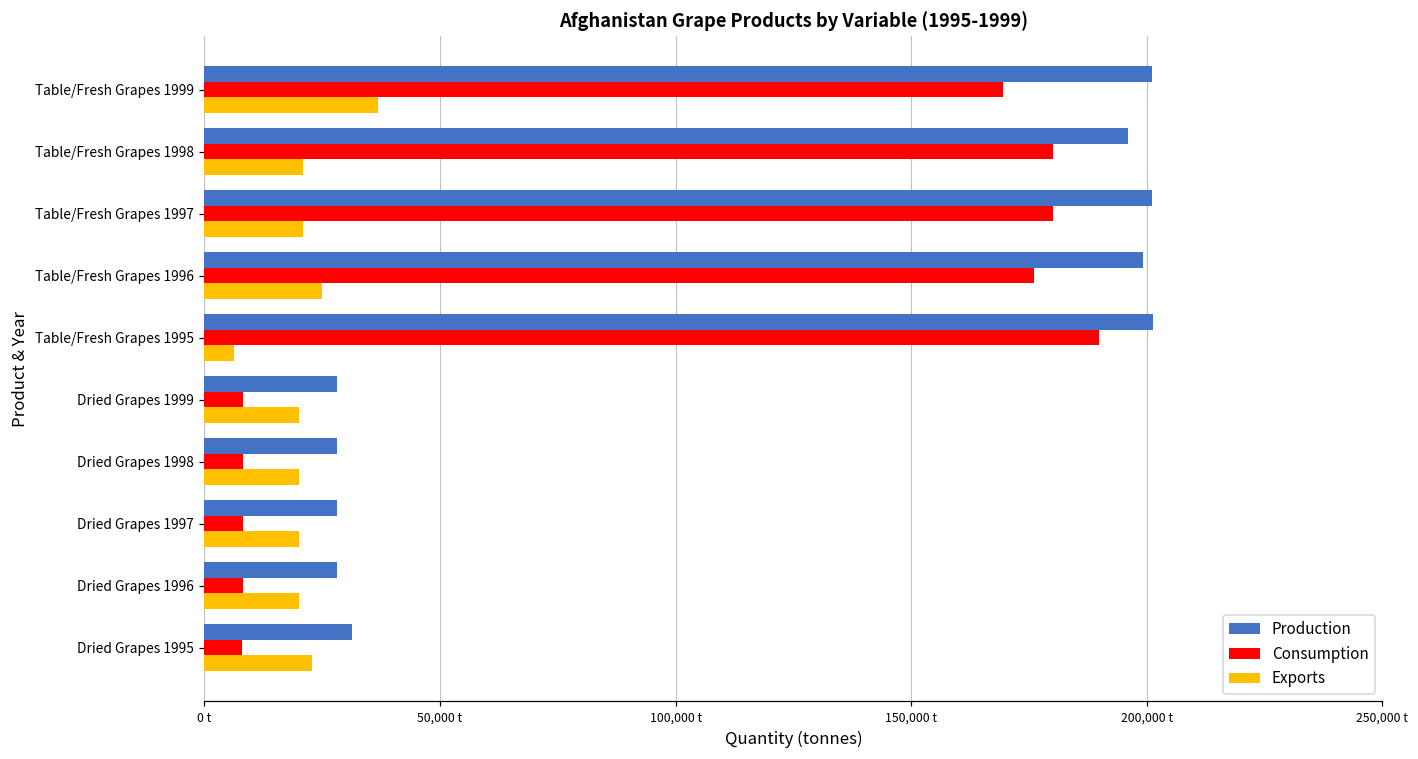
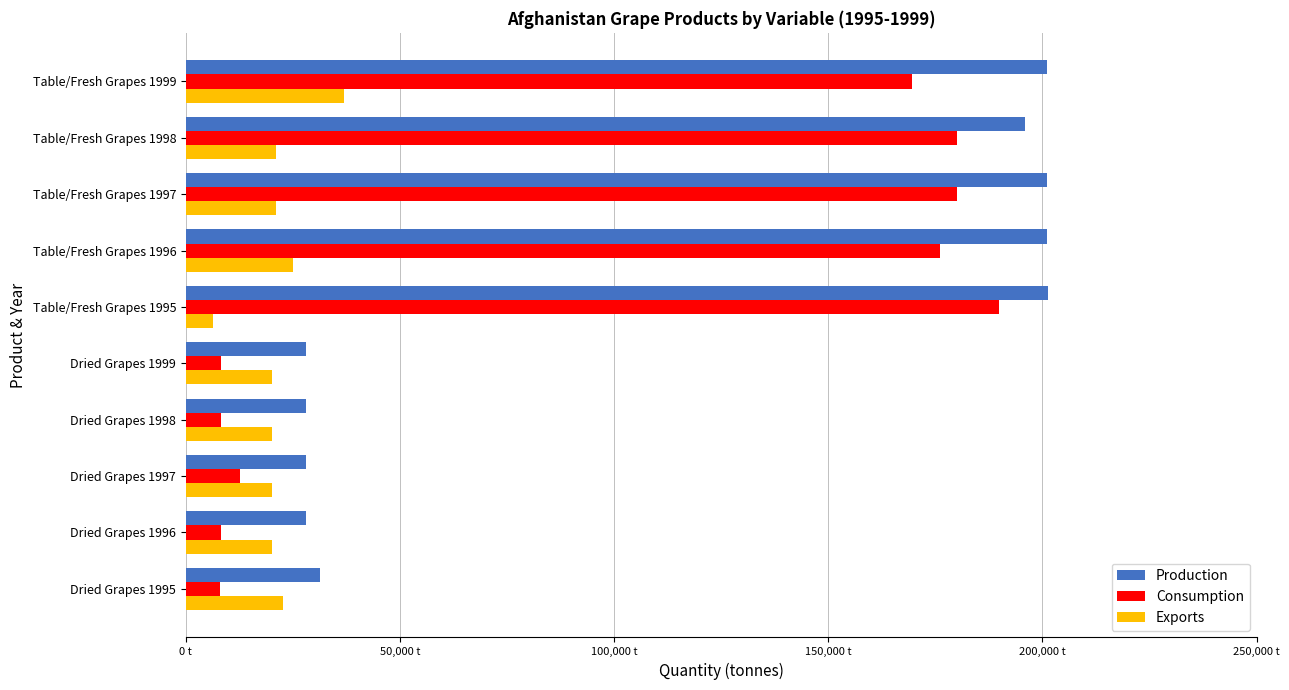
Production, Table/Fresh Grapes 1996: 199,000 t -> 201,000 t
Consumption, Dried Grapes 1997: 8,000 t -> 13,000 t
